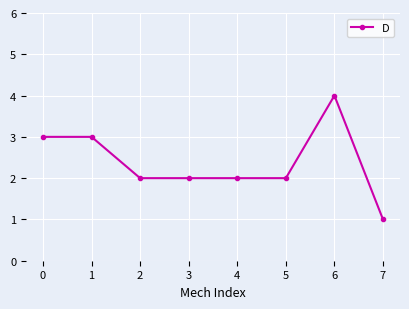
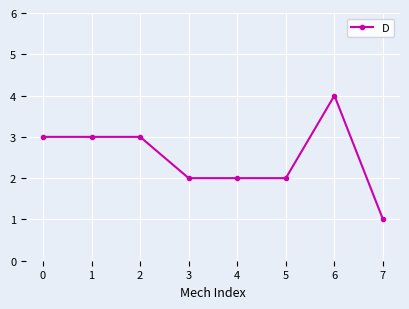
2: 2 -> 3
